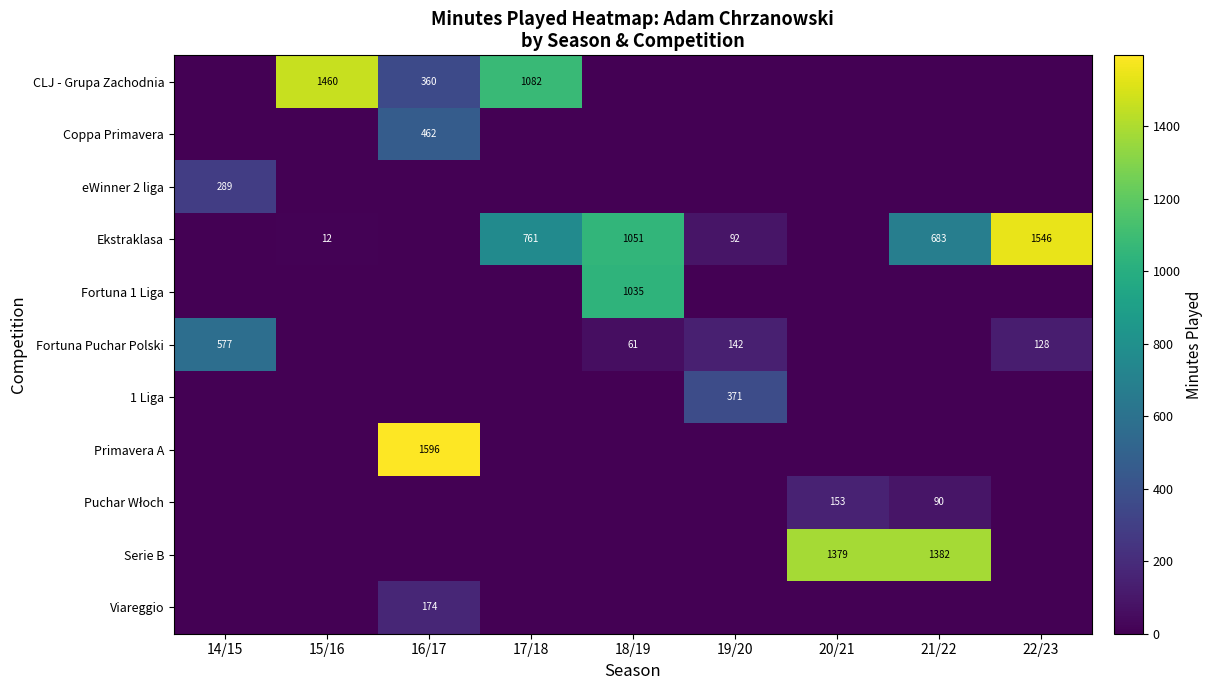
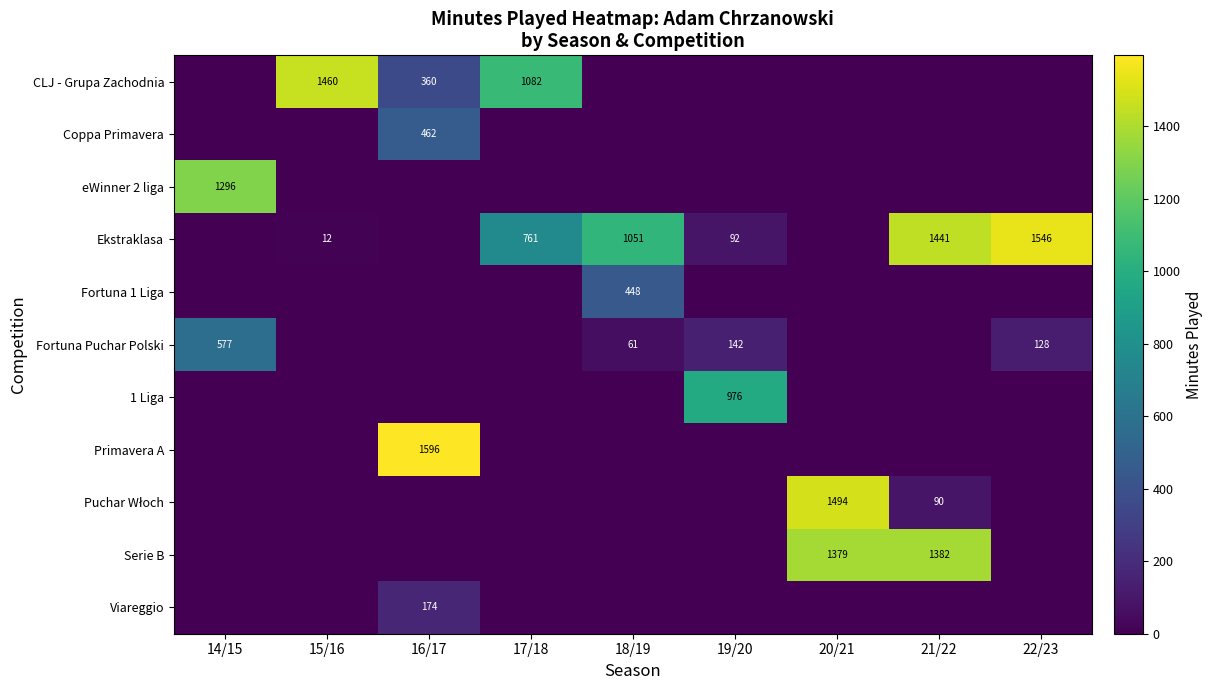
eWinner 2 liga, 14/15: 289 -> 1296
Ekstraklasa, 21/22: 683 -> 1441
Fortuna 1 Liga, 18/19: 1035 -> 448
1 Liga, 19/20: 371 -> 976
Puchar Włoch, 20/21: 153 -> 1494
